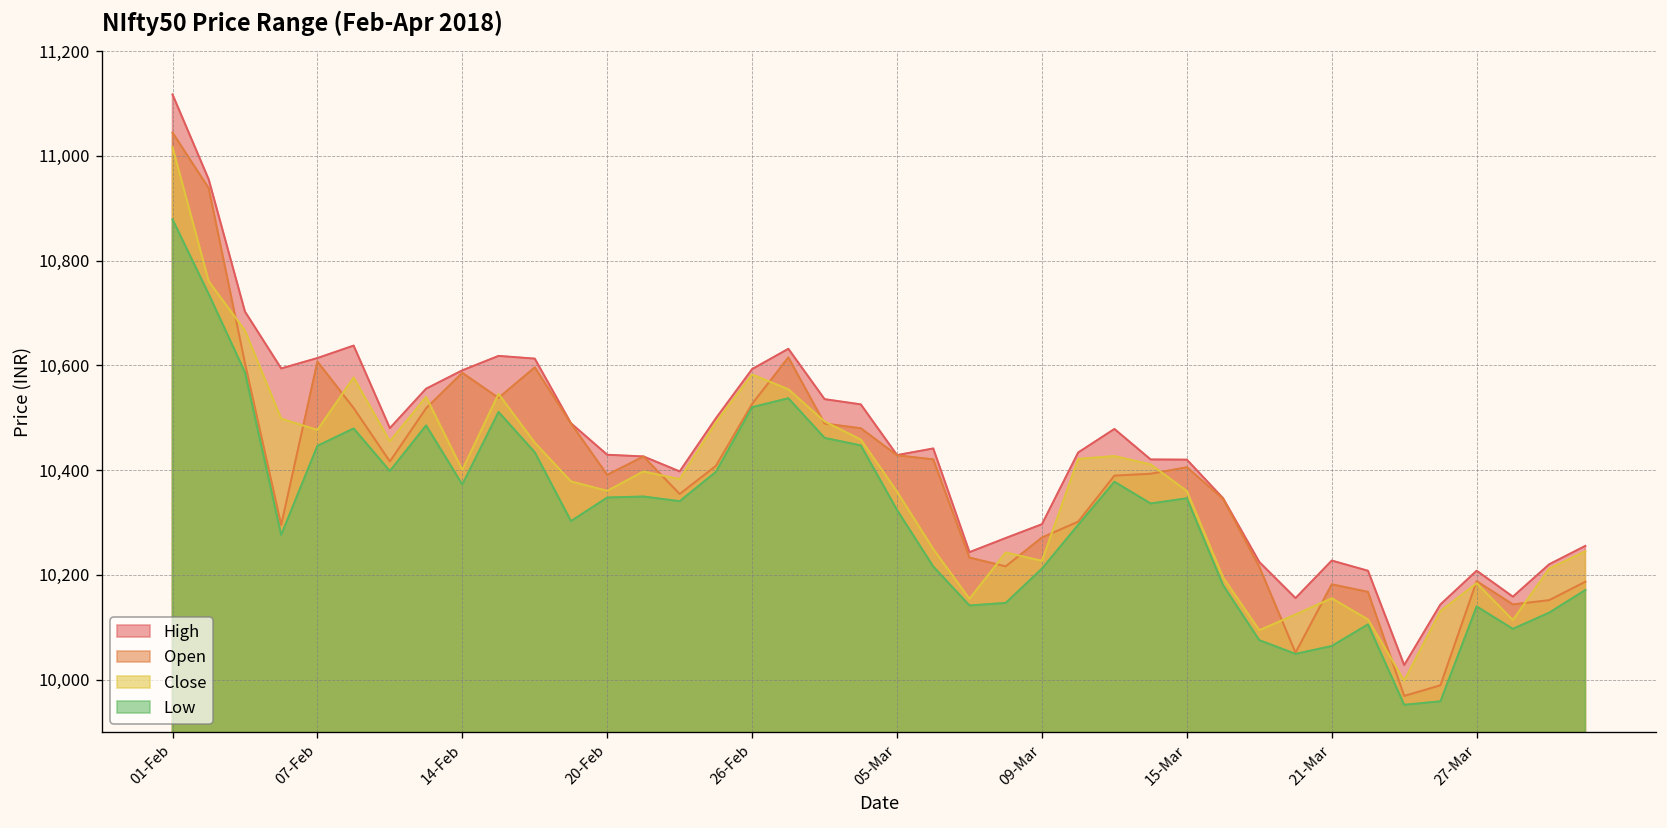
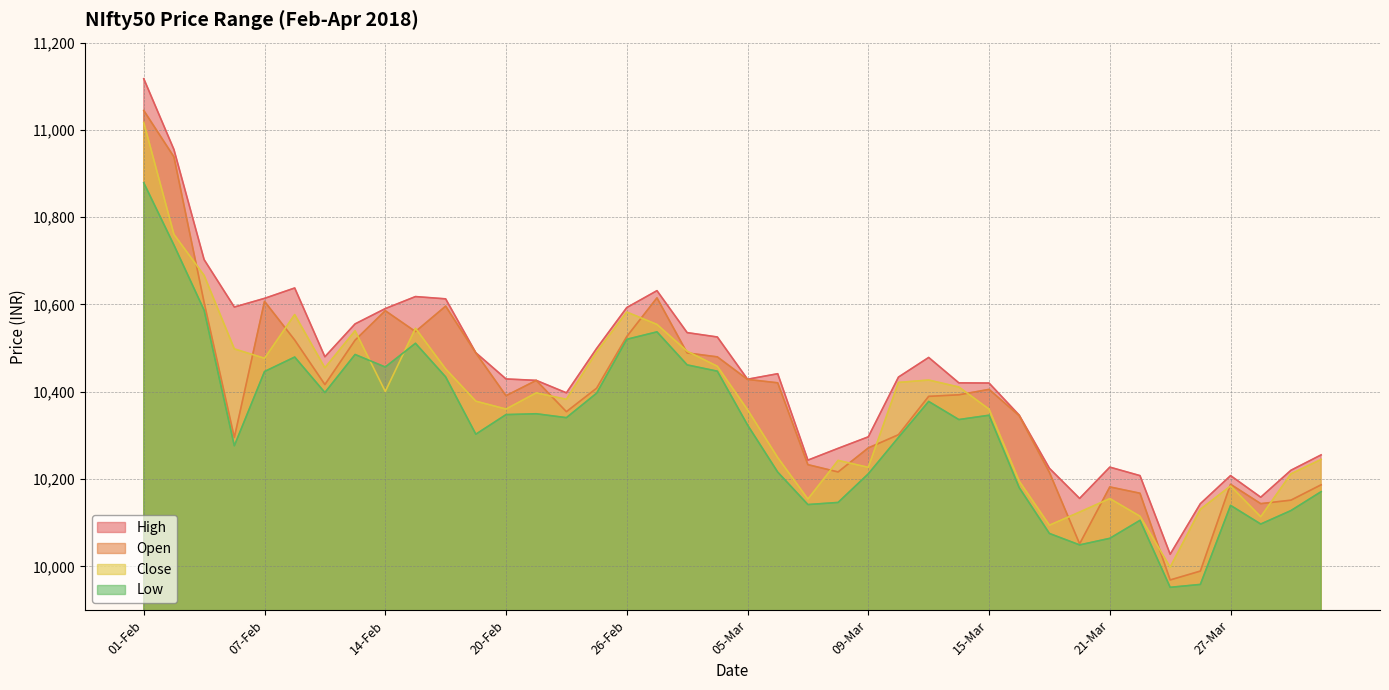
Low, 14-Feb: 10,370 -> 10,460
